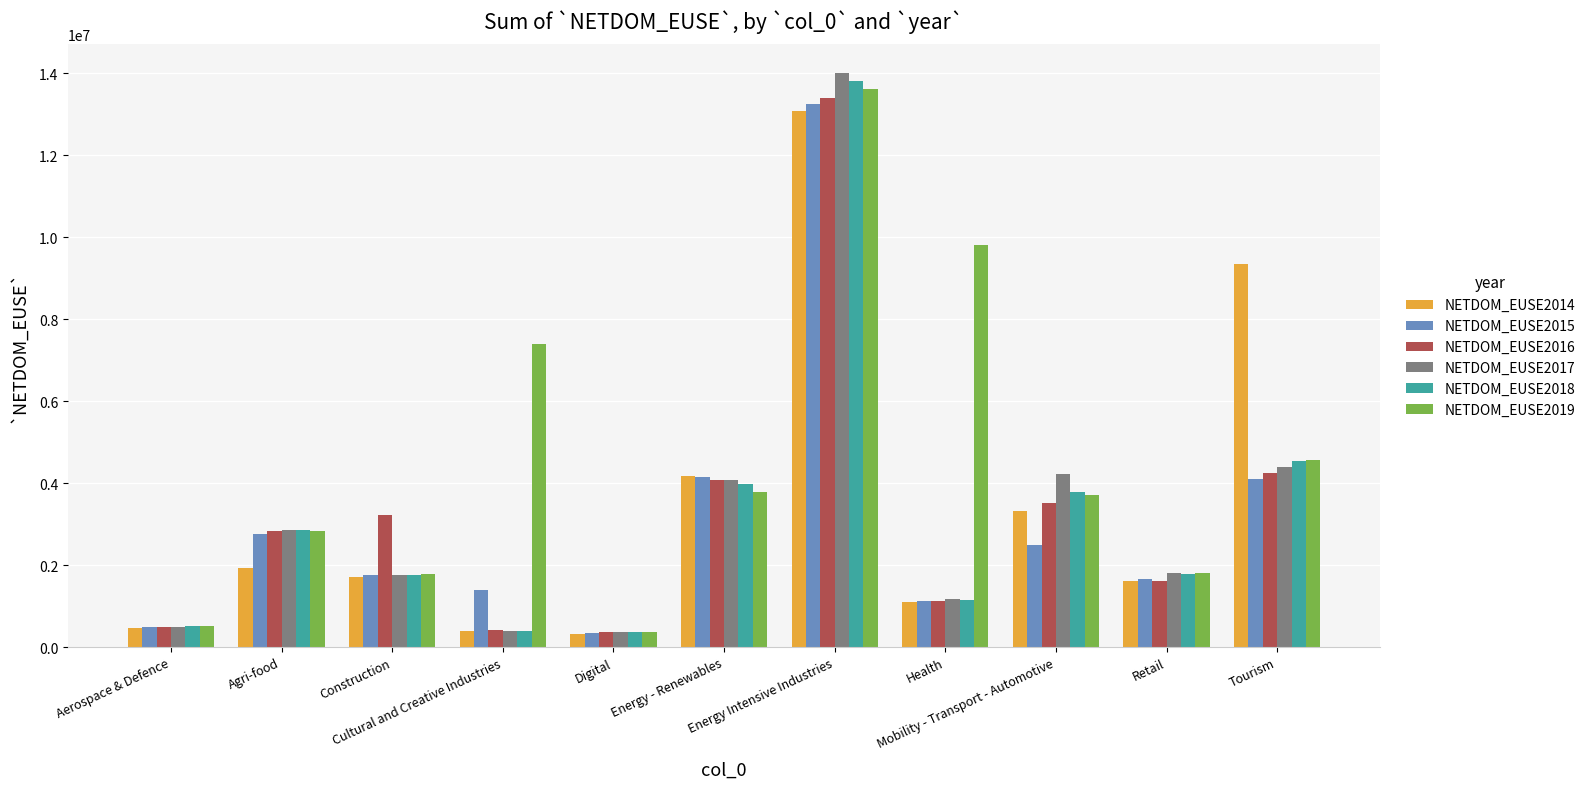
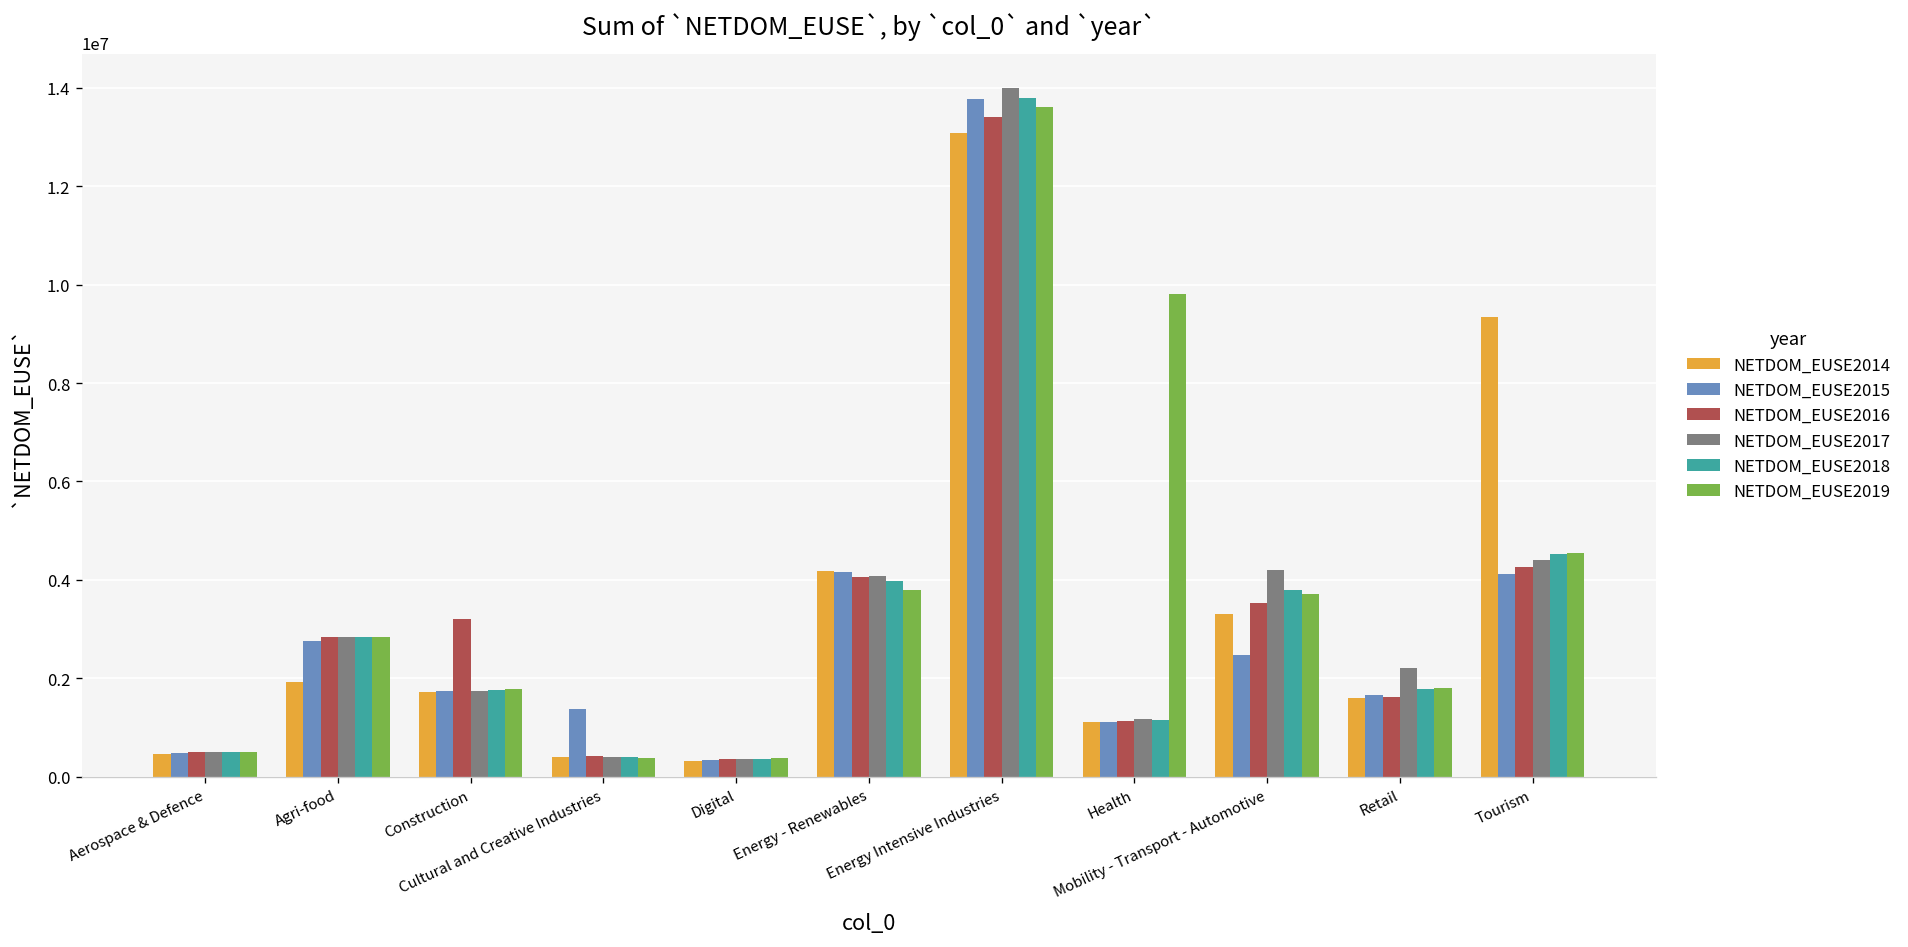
NETDOM_EUSE2019, Cultural and Creative Industries: 7400000 -> 400000
NETDOM_EUSE2015, Energy Intensive Industries: 13300000 -> 13800000
NETDOM_EUSE2017, Retail: 1800000 -> 2200000
